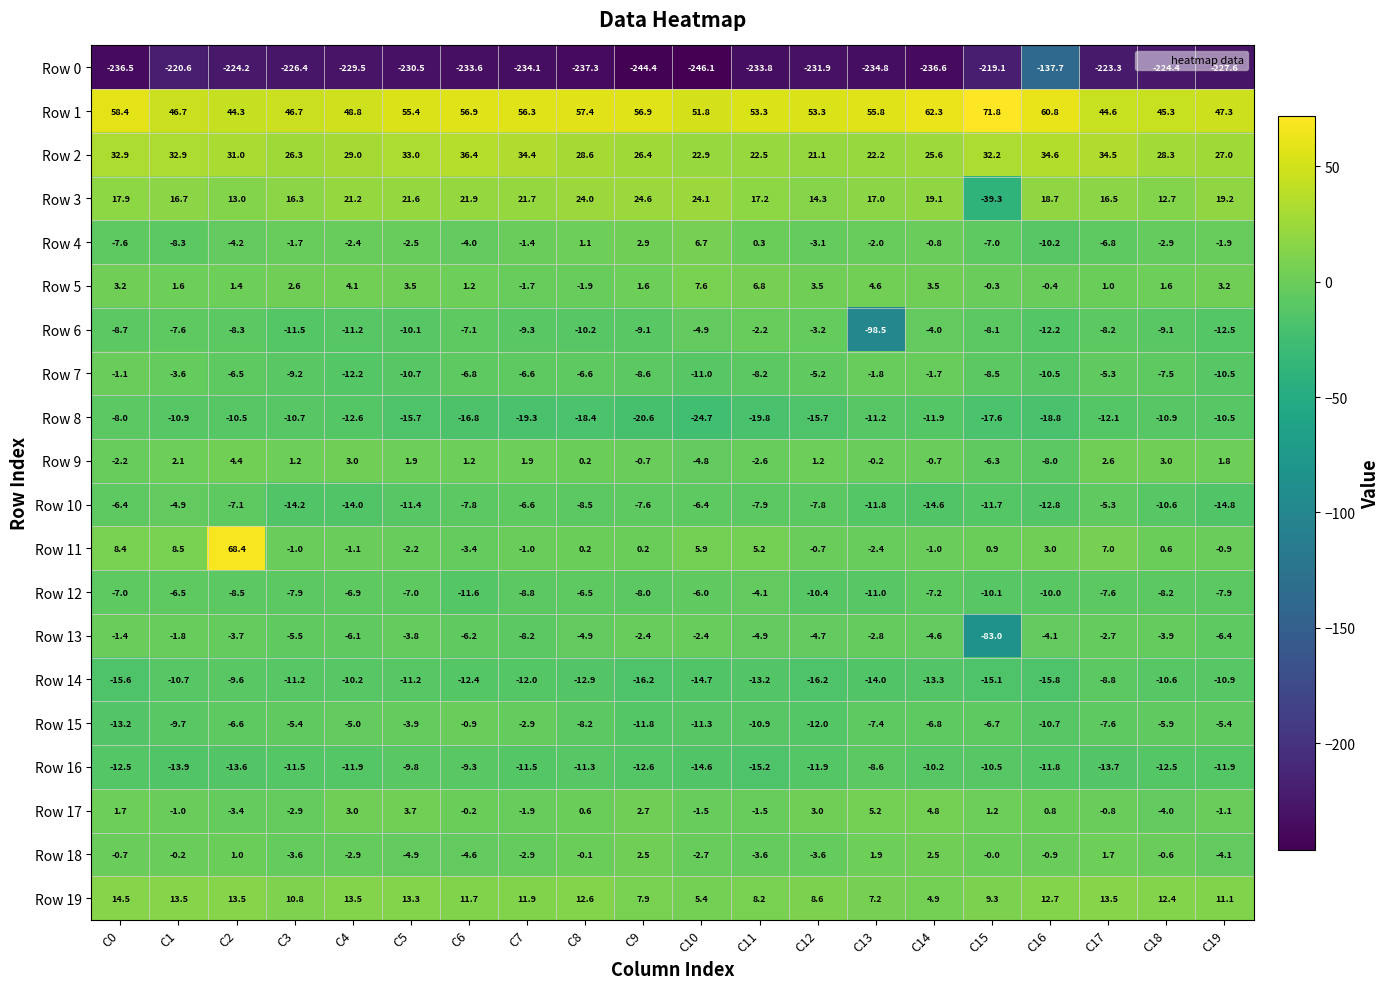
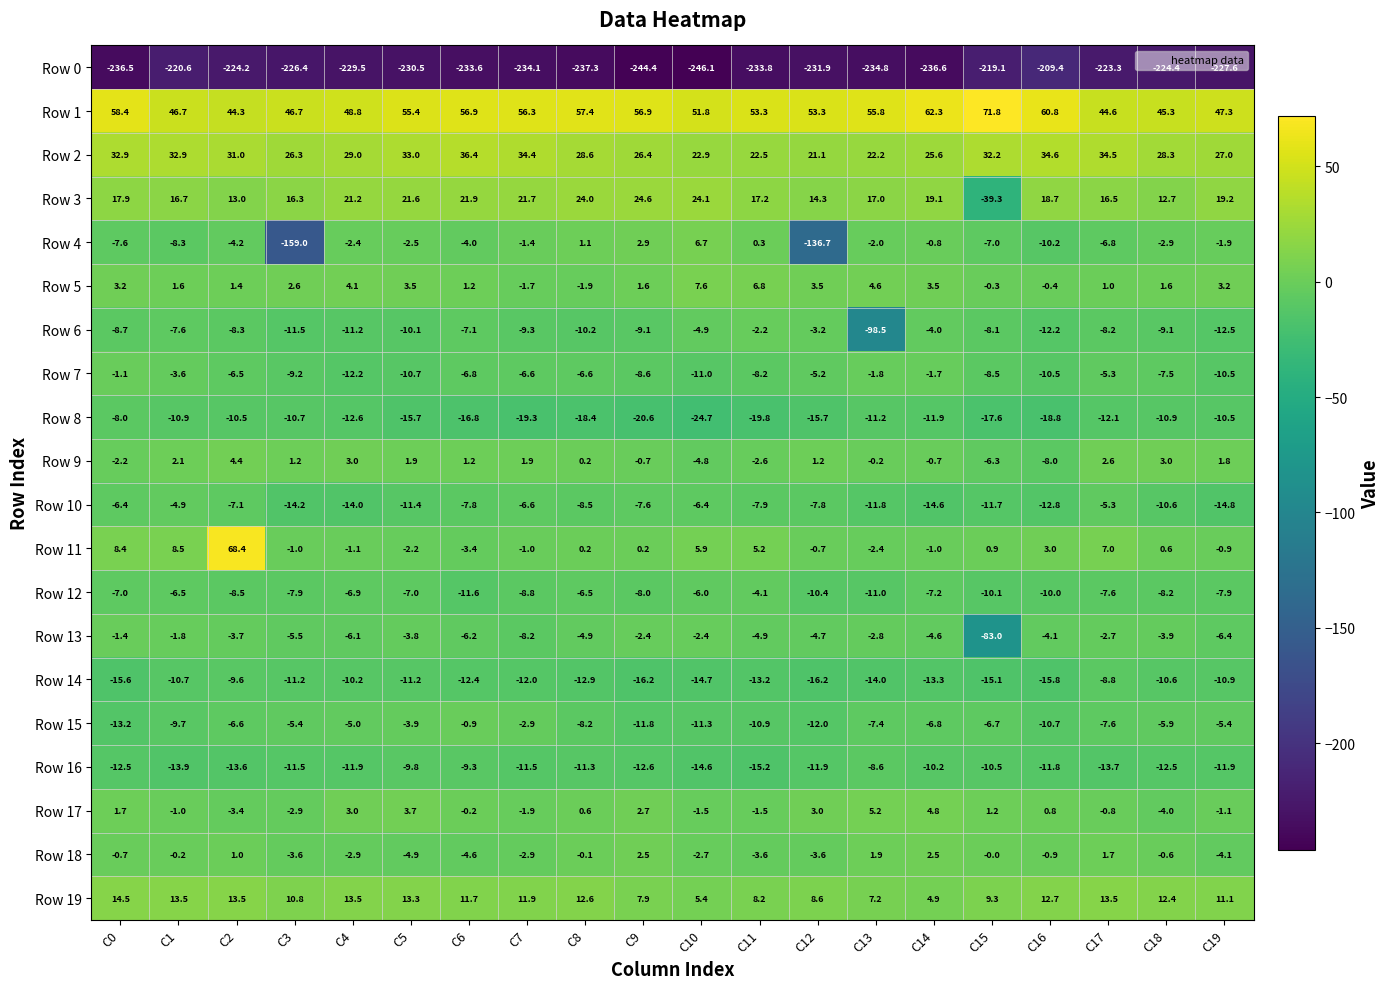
Row 0, C16: -137.7 -> -209.4
Row 4, C3: -1.7 -> -159.0
Row 4, C12: -3.1 -> -136.7
